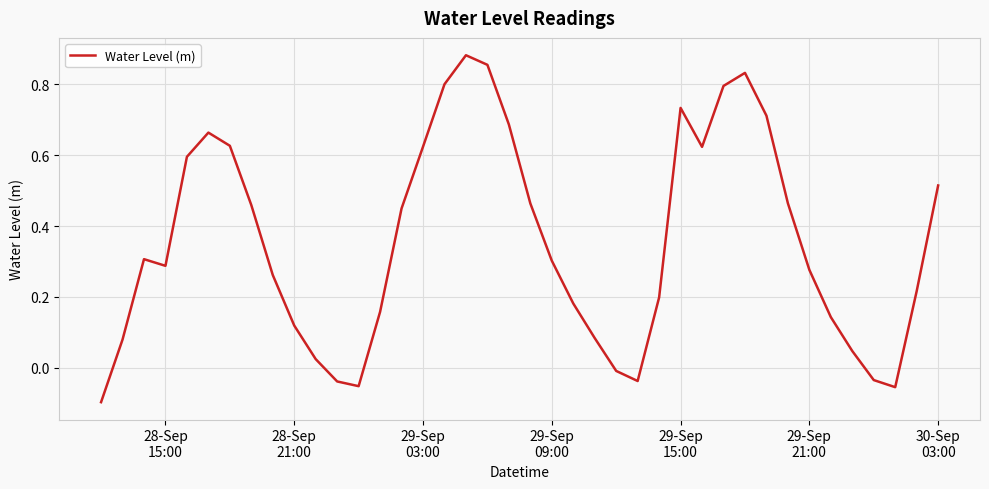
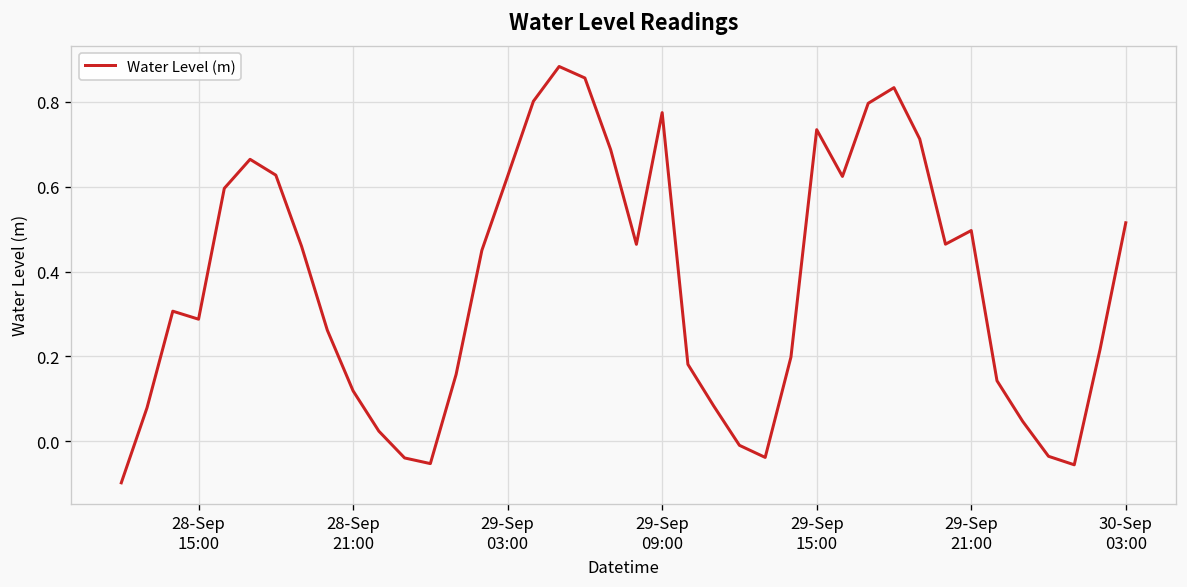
29-Sep 09:00: 0.30 -> 0.77
29-Sep 21:00: 0.28 -> 0.50
